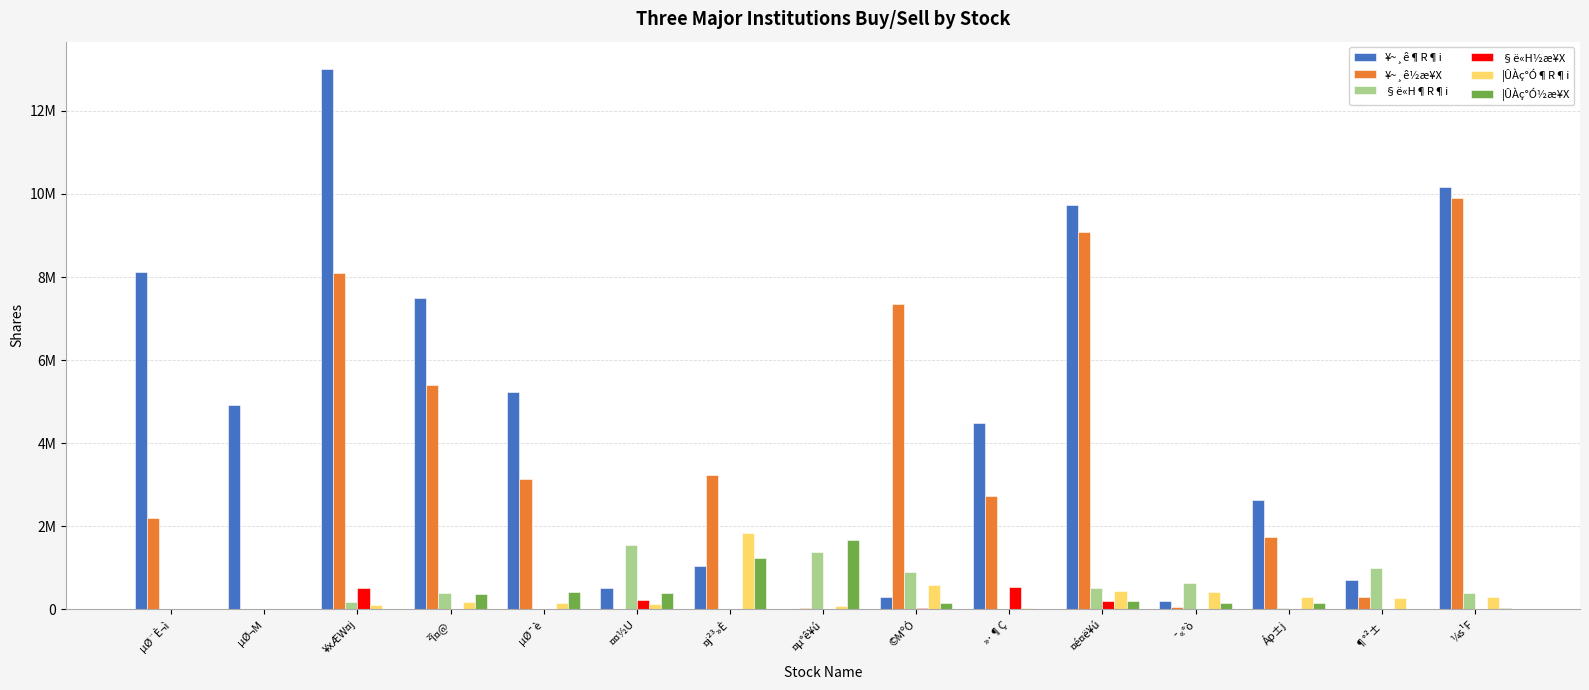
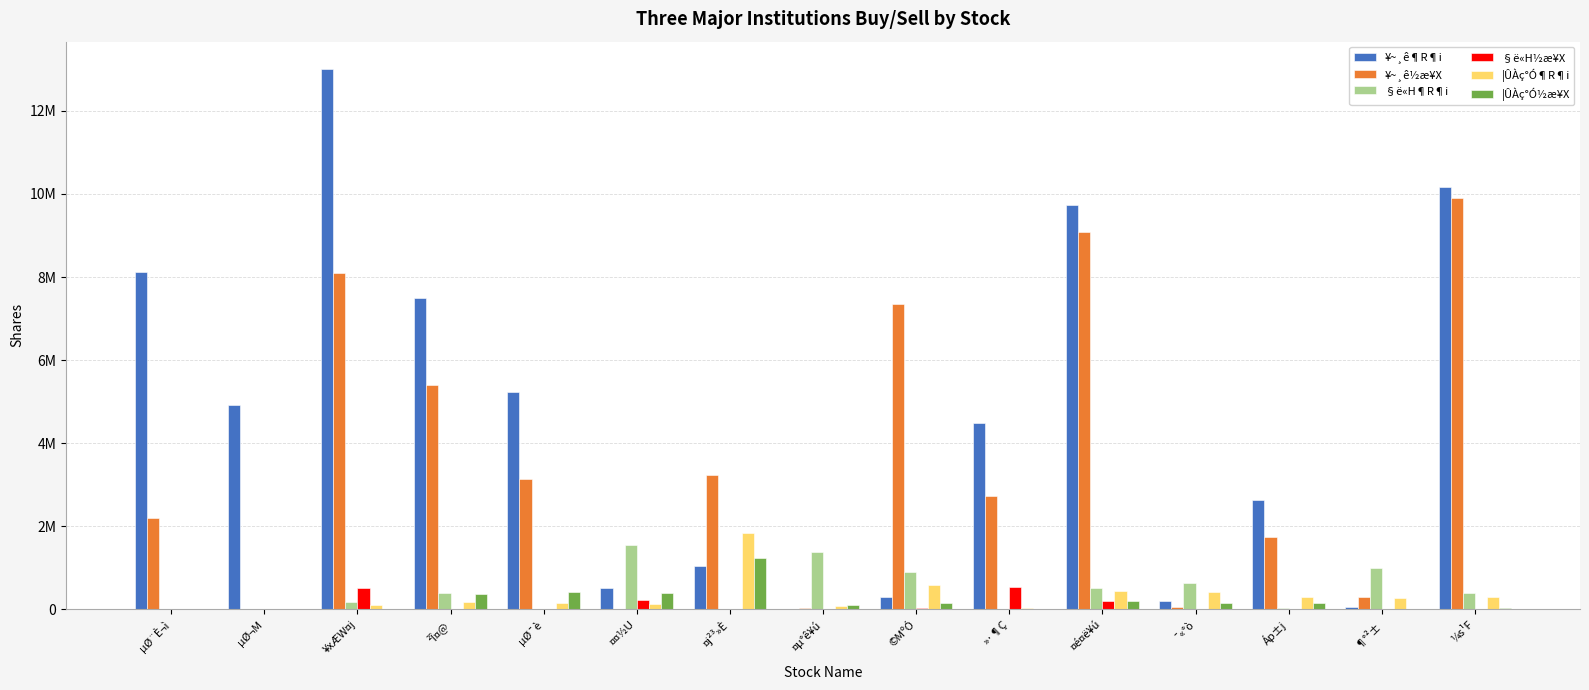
¦ÛÀç°Ó½æ¥X, ¤µ°ê¥ú: 1700000 -> 100000
¥~¸ê¶R¶i, ¶°²±: 700000 -> 100000
